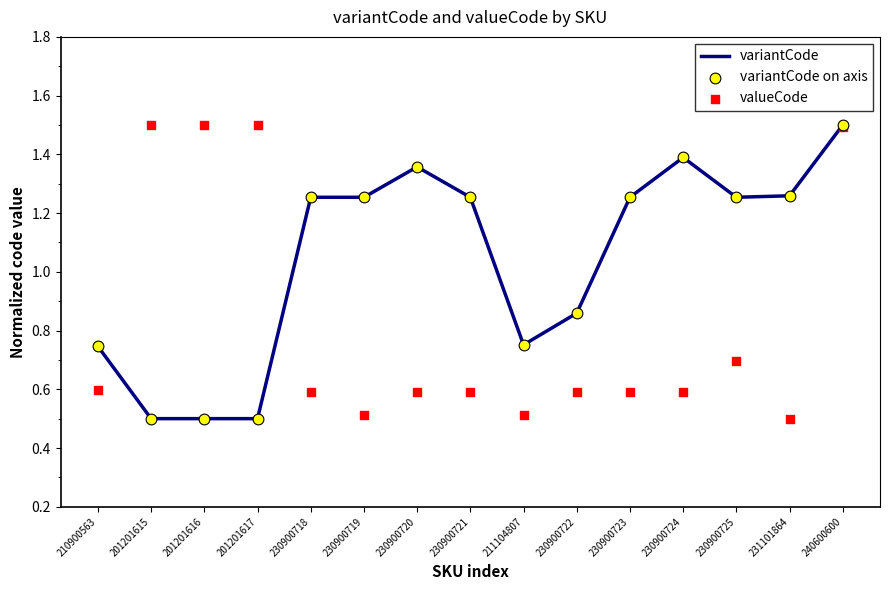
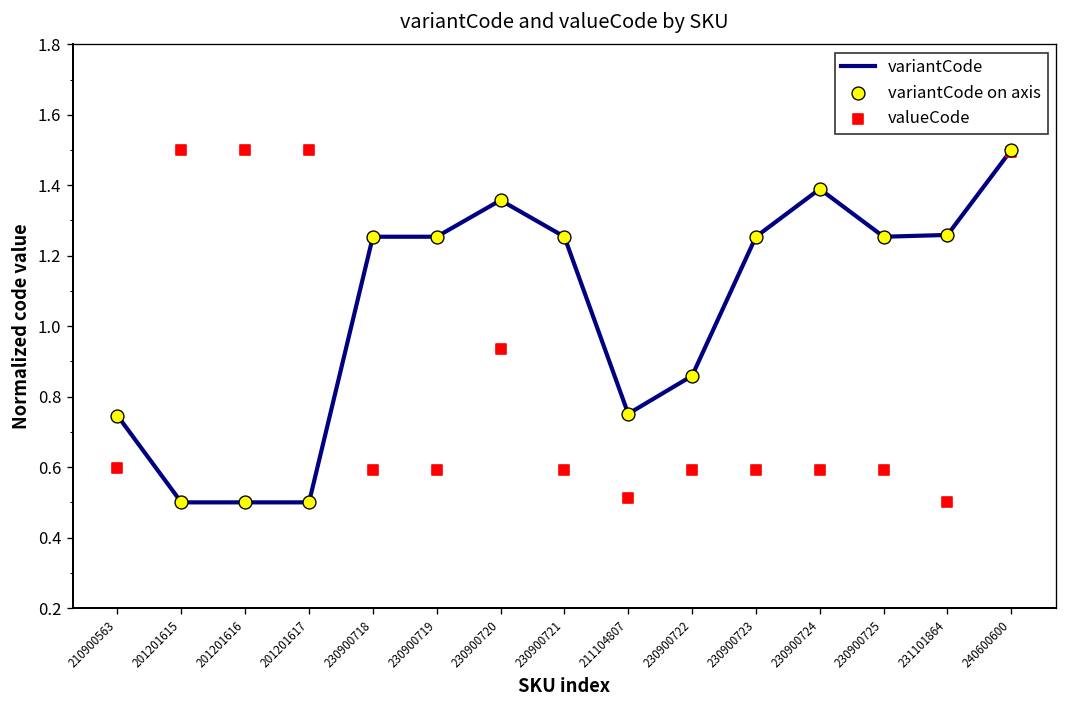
valueCode, 230900719: 0.51 -> 0.59
valueCode, 230900720: 0.59 -> 0.93
valueCode, 230900725: 0.70 -> 0.59
